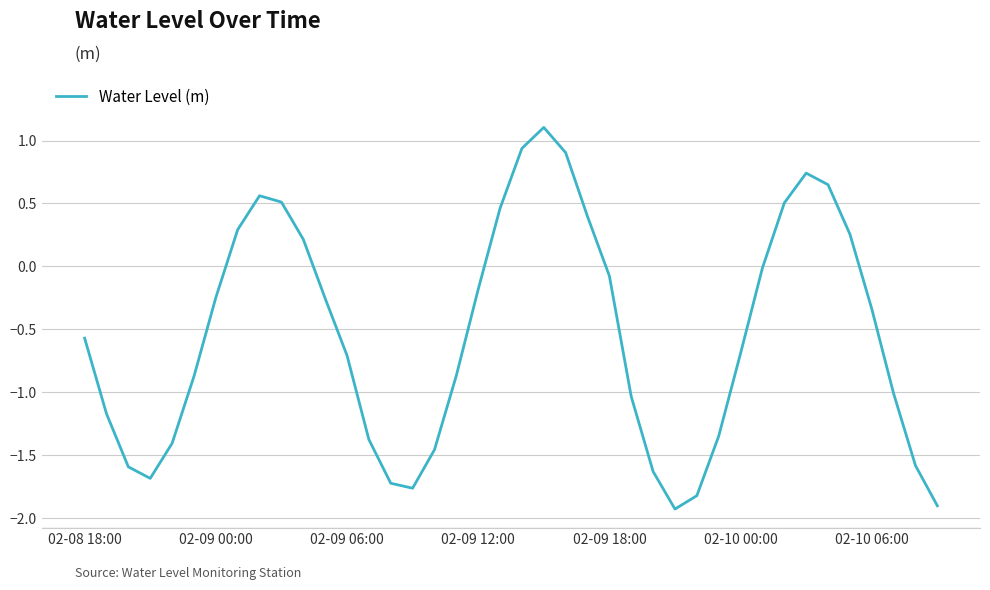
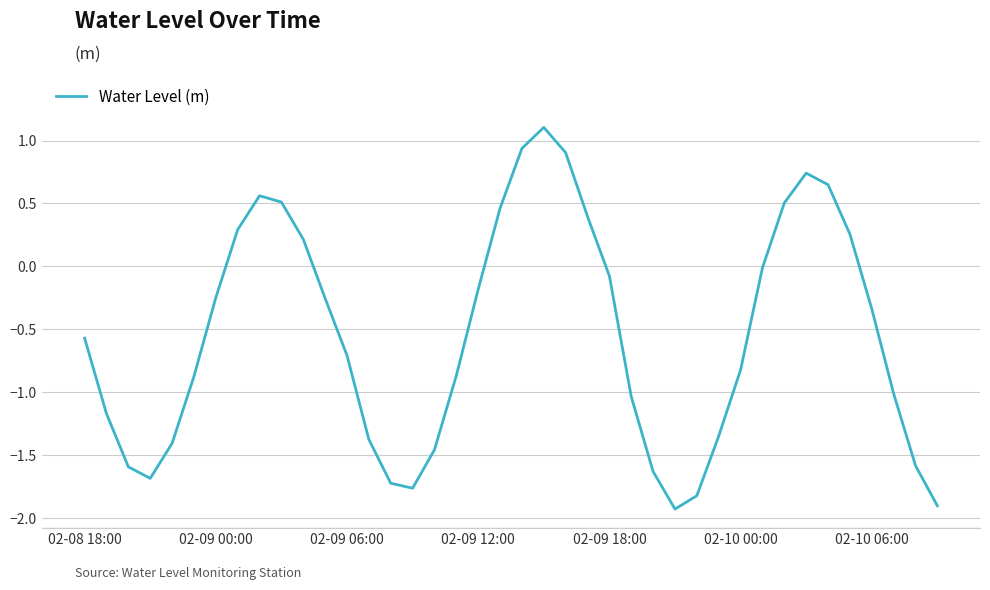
02-10 00:00: -0.69 -> -0.82
